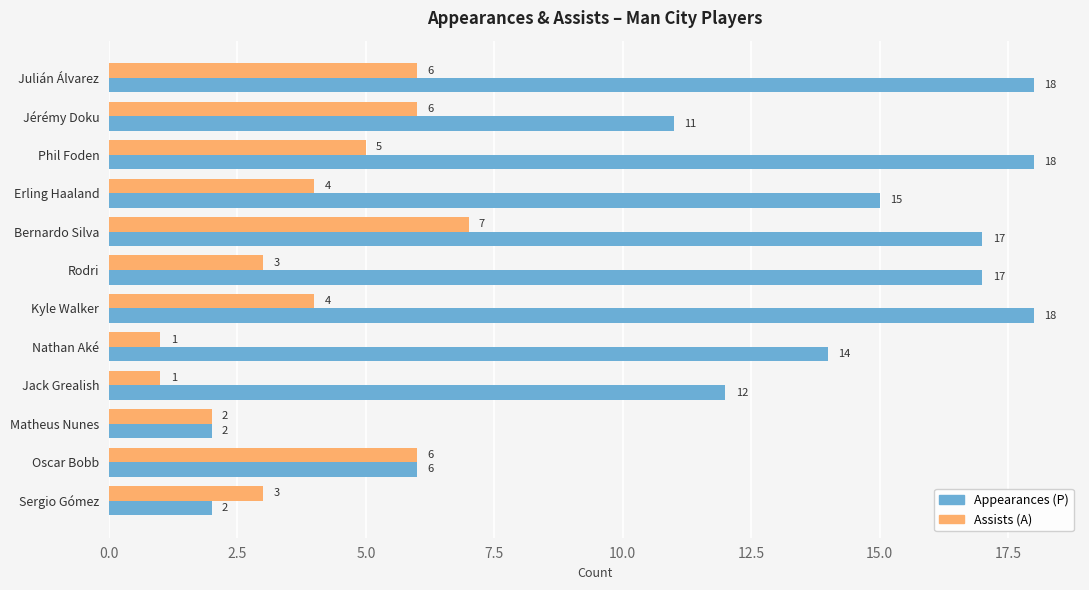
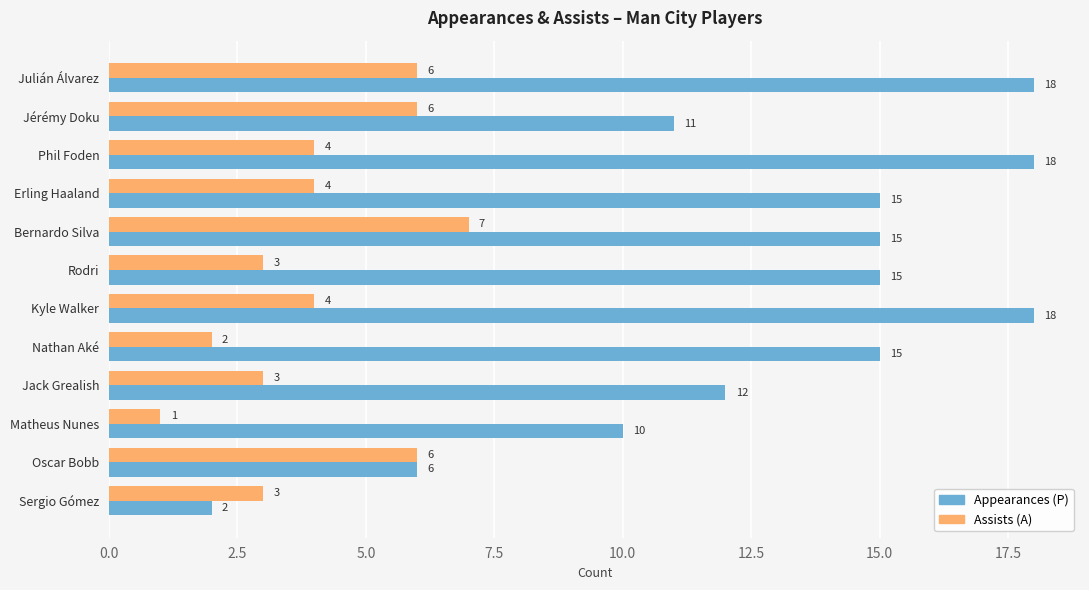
Assists (A), Phil Foden: 5 -> 4
Appearances (P), Bernardo Silva: 17 -> 15
Appearances (P), Rodri: 17 -> 15
Assists (A), Nathan Aké: 1 -> 2
Appearances (P), Nathan Aké: 14 -> 15
Assists (A), Jack Grealish: 1 -> 3
Assists (A), Matheus Nunes: 2 -> 1
Appearances (P), Matheus Nunes: 2 -> 10
